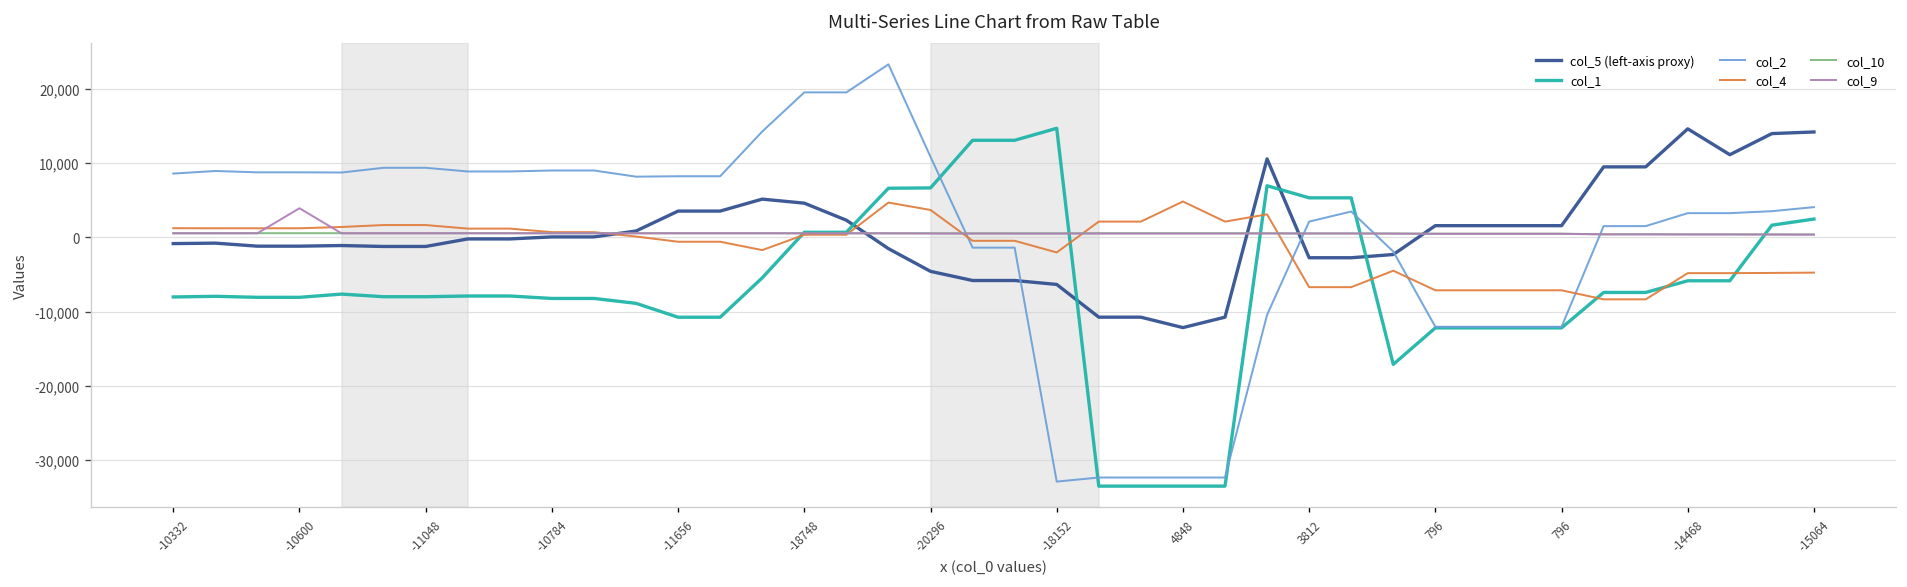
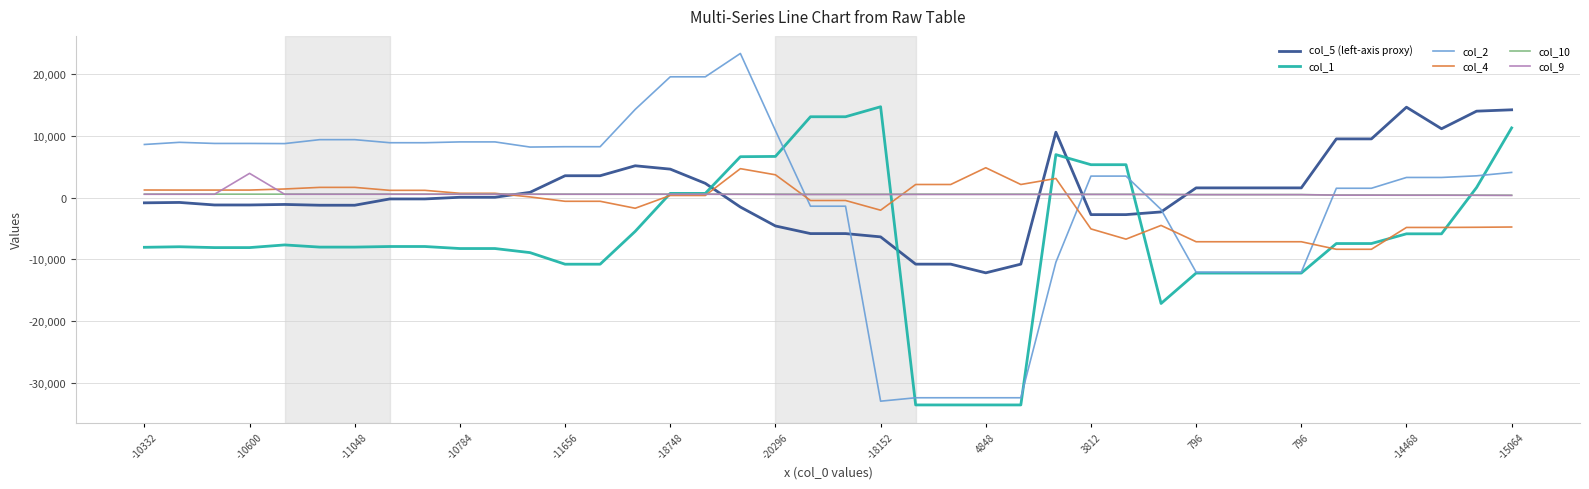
col_2, 3812: 2,000 -> 3,000
col_4, 3812: -7,000 -> -5,000
col_1, -15064: 2,000 -> 11,000
